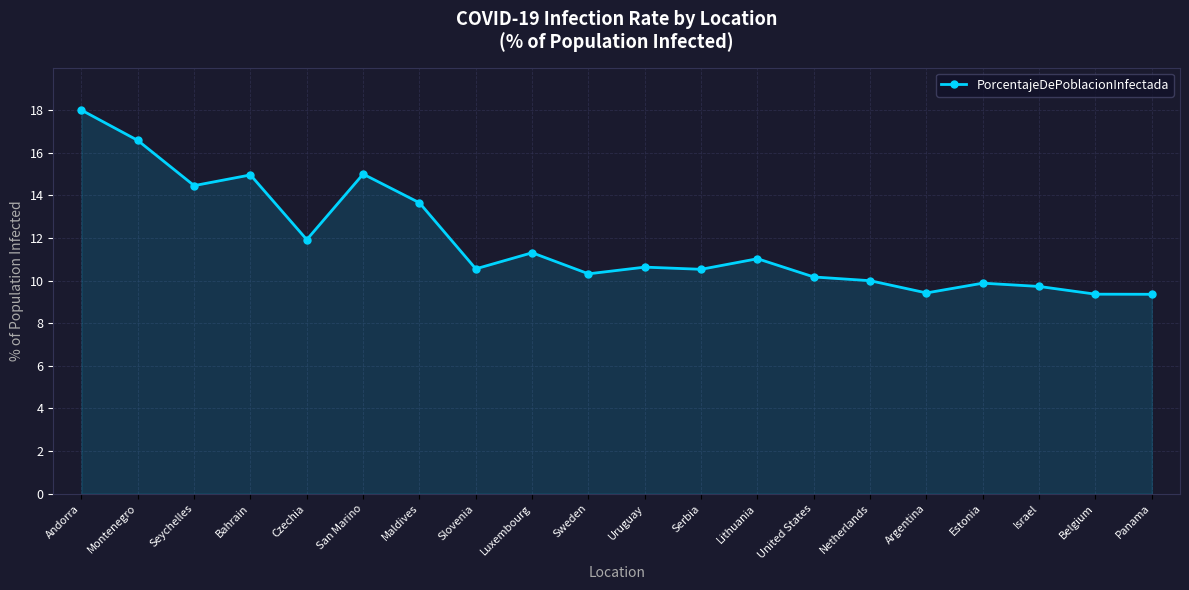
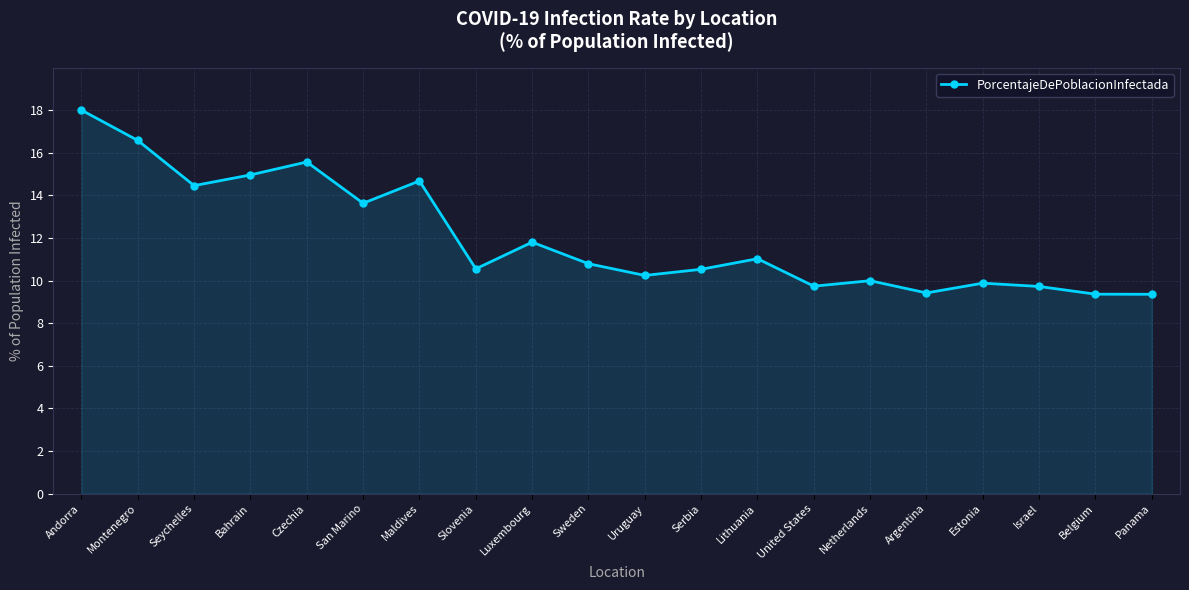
Czechia: 11.9 -> 15.6
San Marino: 15.0 -> 13.6
Maldives: 13.7 -> 14.7
Luxembourg: 11.3 -> 11.8
Sweden: 10.3 -> 10.8
Uruguay: 10.6 -> 10.2
United States: 10.2 -> 9.7
